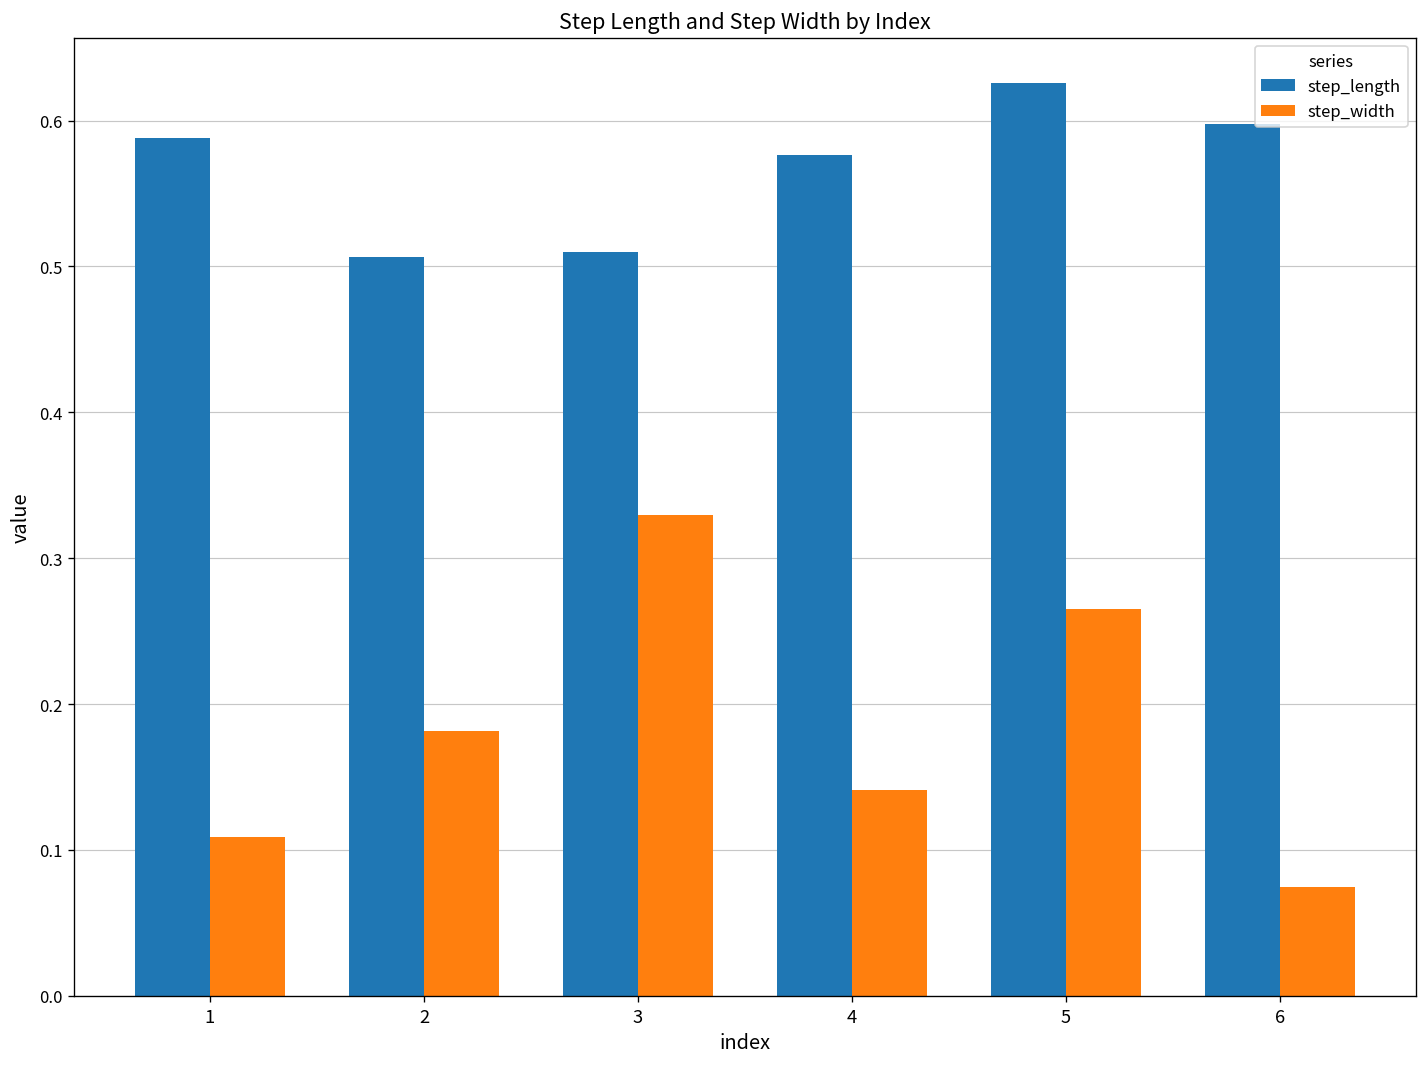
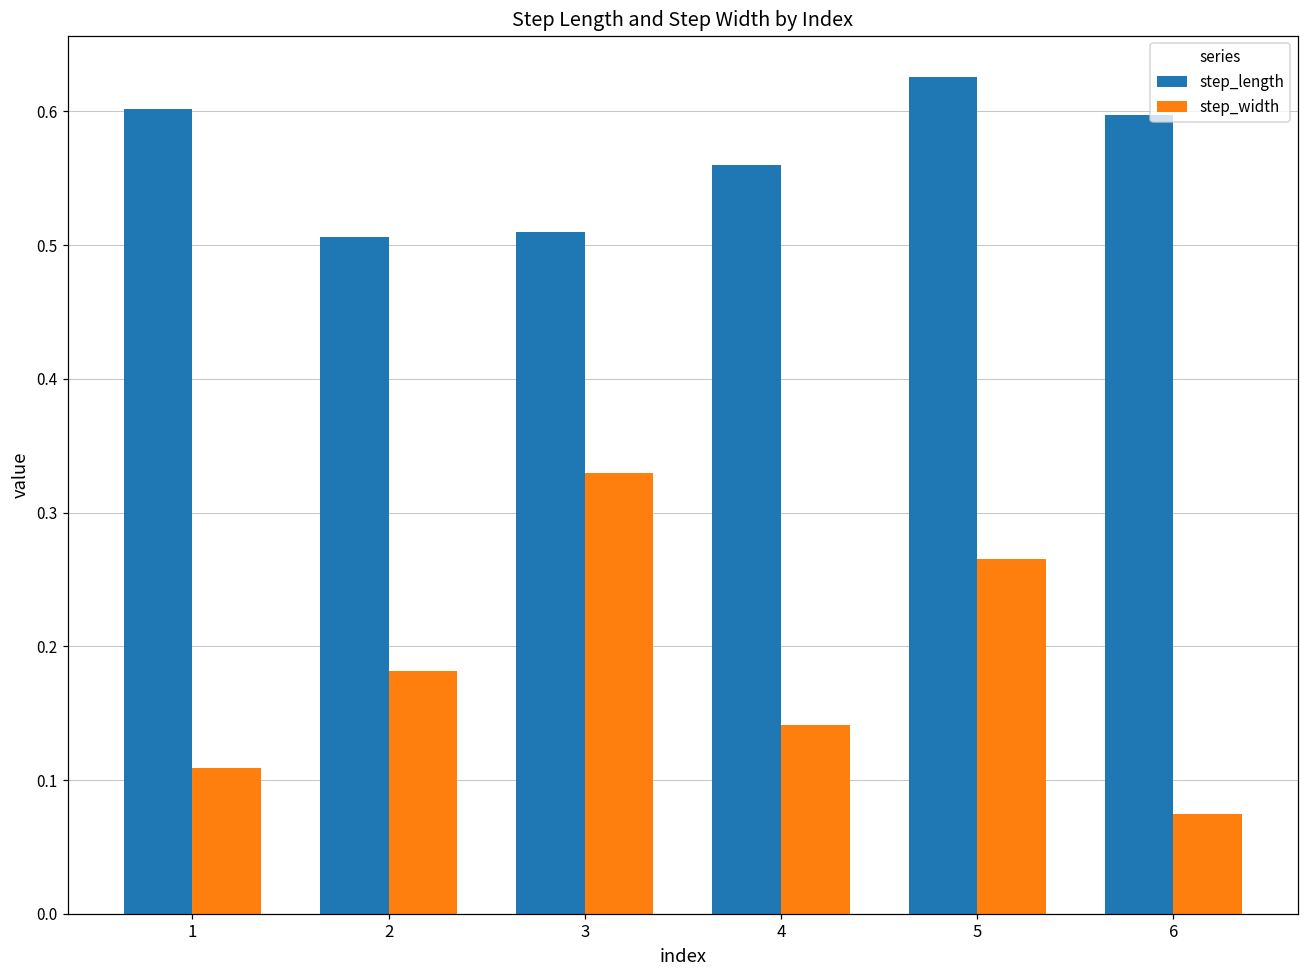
step_length, 1: 0.588 -> 0.602
step_length, 4: 0.576 -> 0.560
